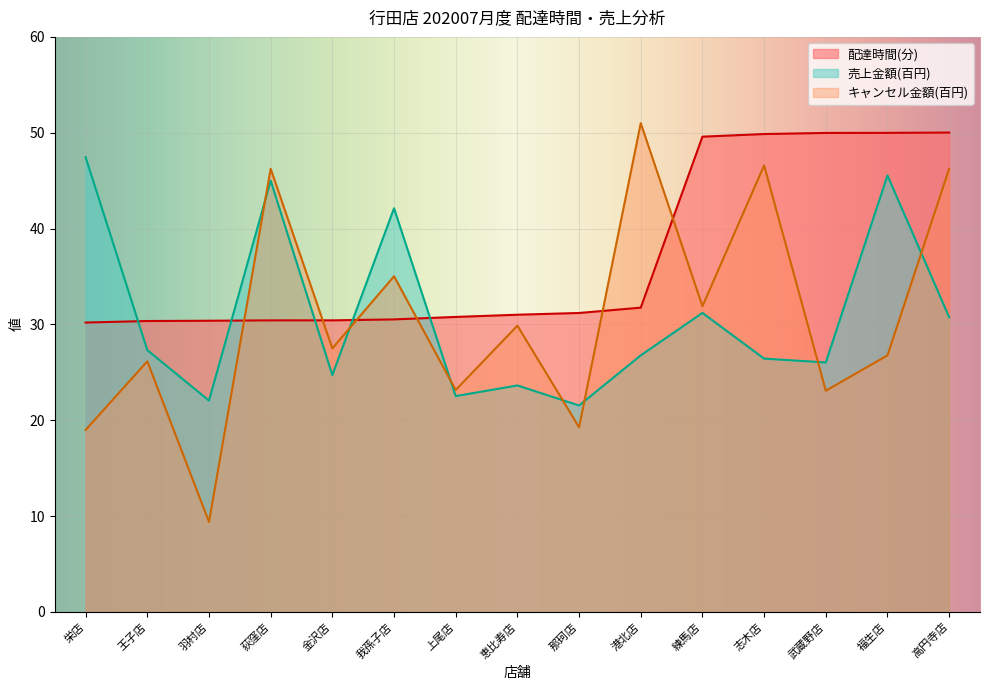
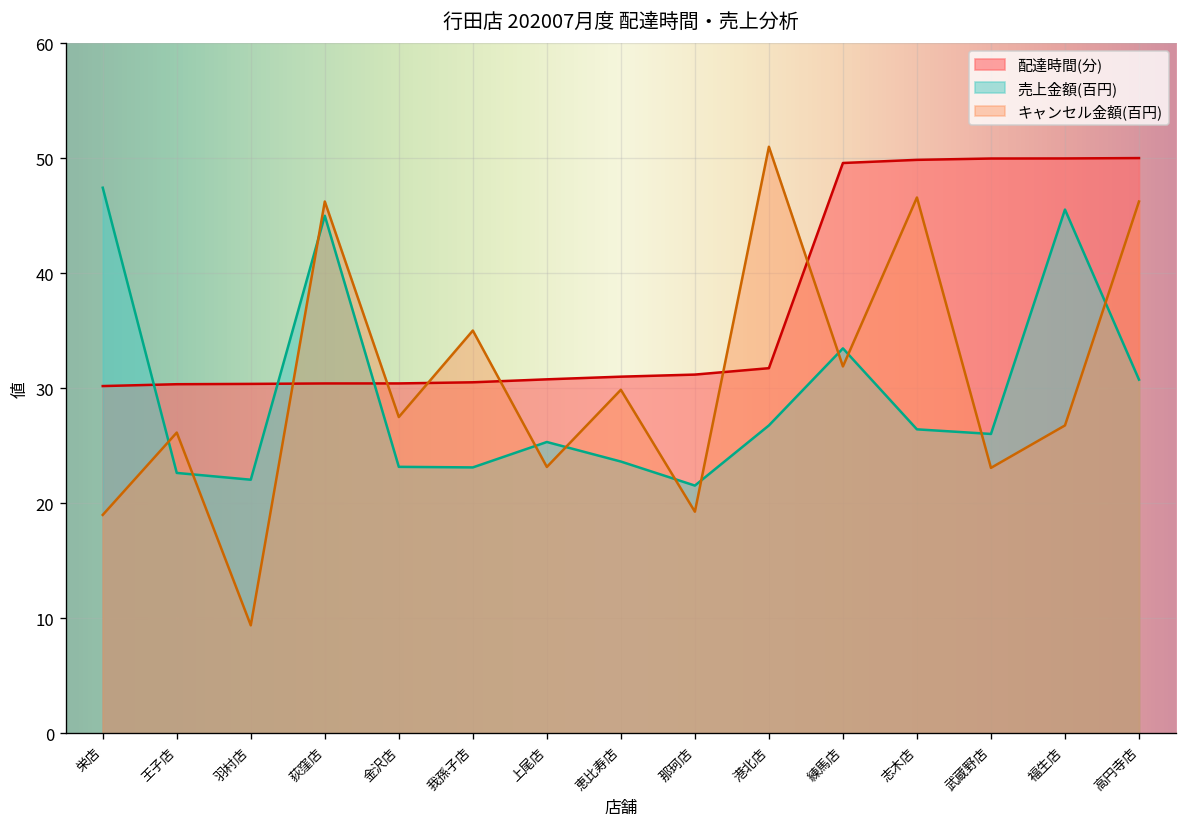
売上金額(百円), 王子店: 27 -> 23
売上金額(百円), 金沢店: 25 -> 23
売上金額(百円), 我孫子店: 42 -> 23
売上金額(百円), 上尾店: 23 -> 25
売上金額(百円), 練馬店: 31 -> 33
